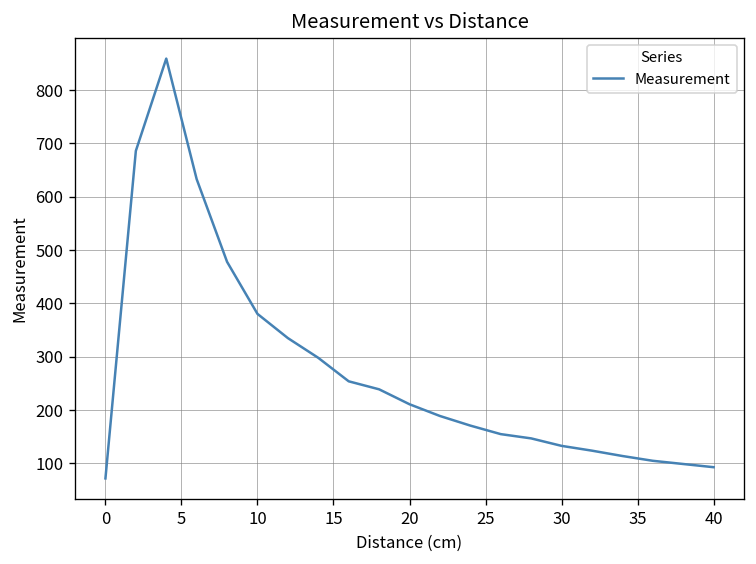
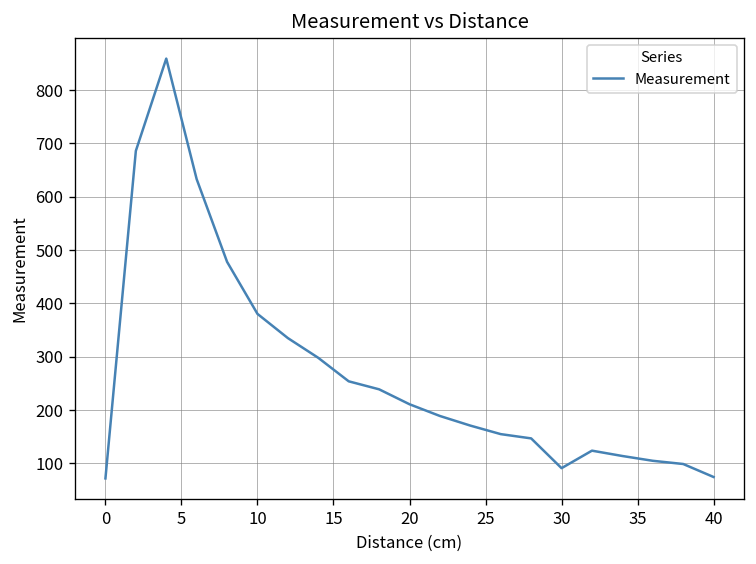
30: 130 -> 90
40: 90 -> 70
